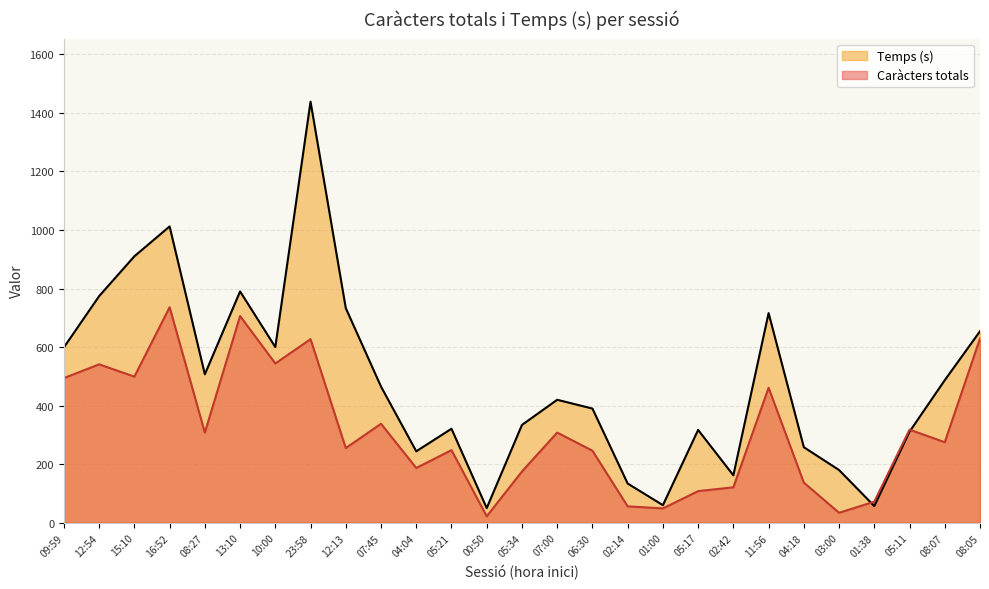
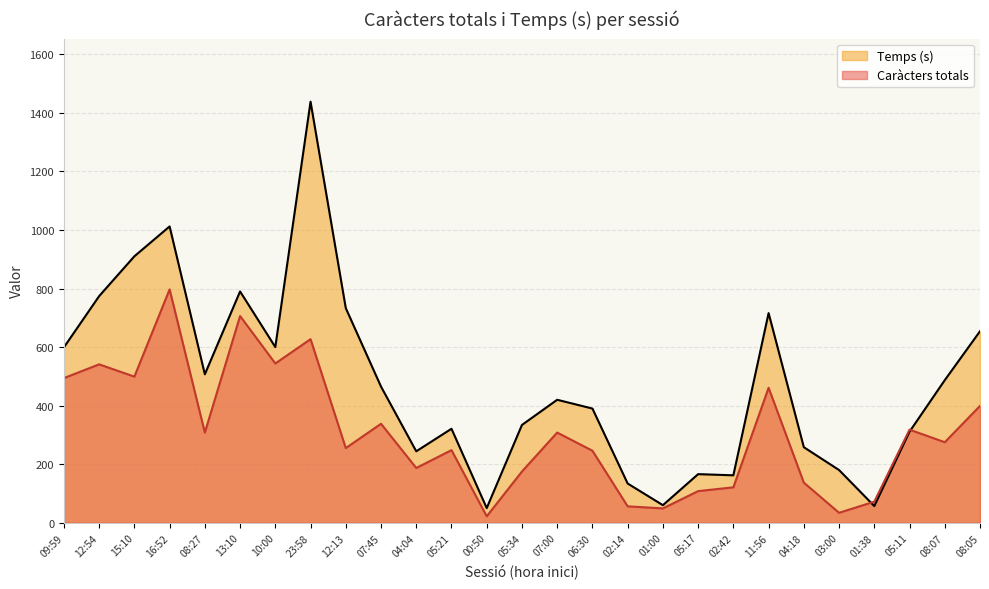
Caràcters totals, 16:52: 740 -> 800
Temps (s), 05:17: 320 -> 170
Caràcters totals, 08:05: 630 -> 400
